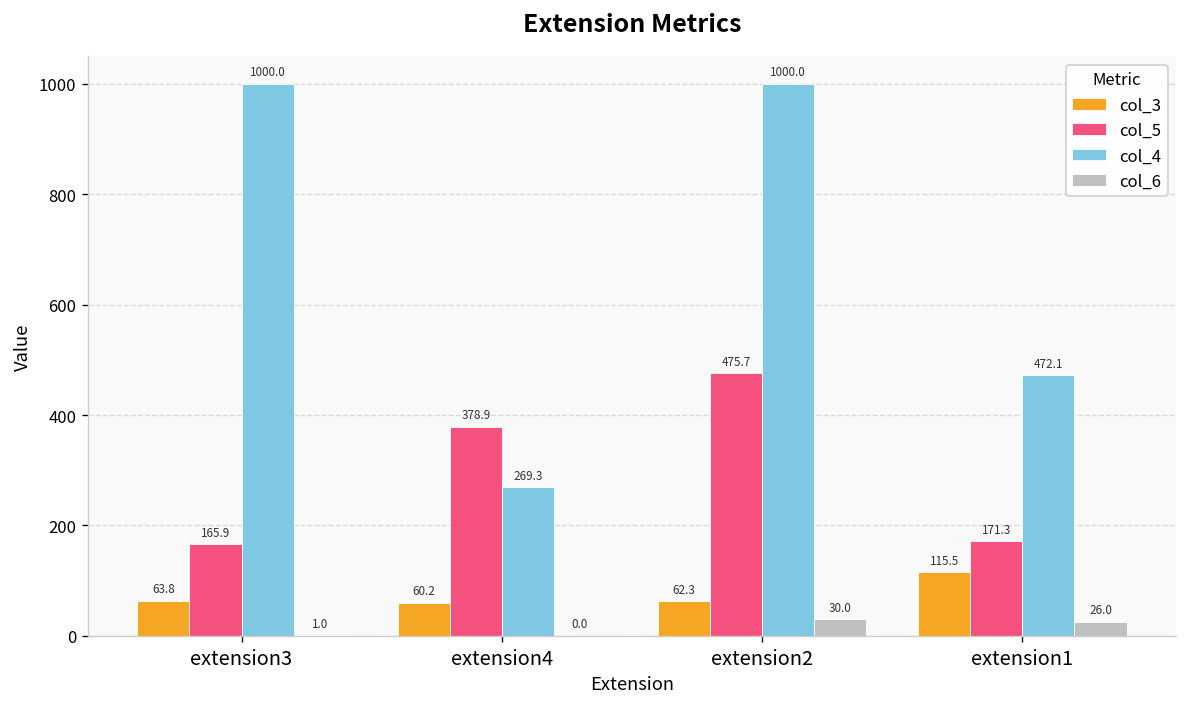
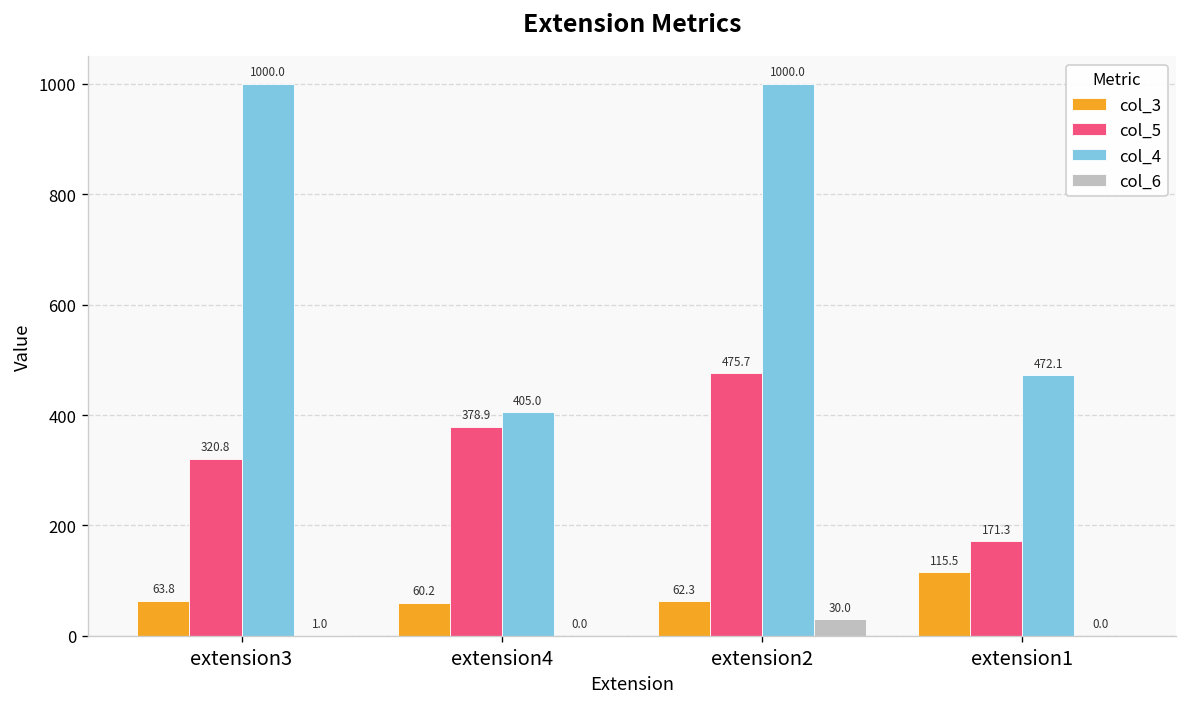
col_5, extension3: 165.9 -> 320.8
col_4, extension4: 269.3 -> 405.0
col_6, extension1: 26.0 -> 0.0
